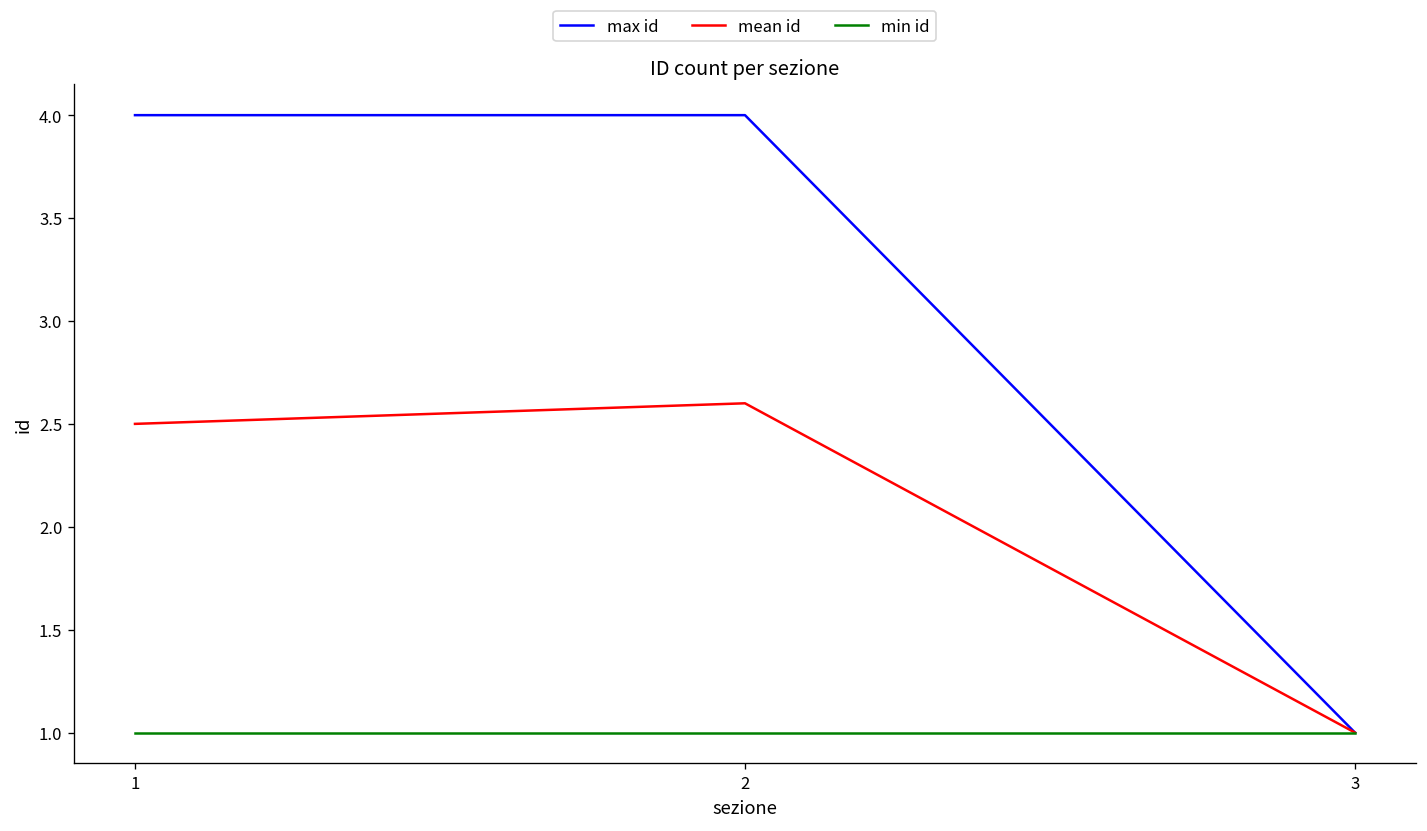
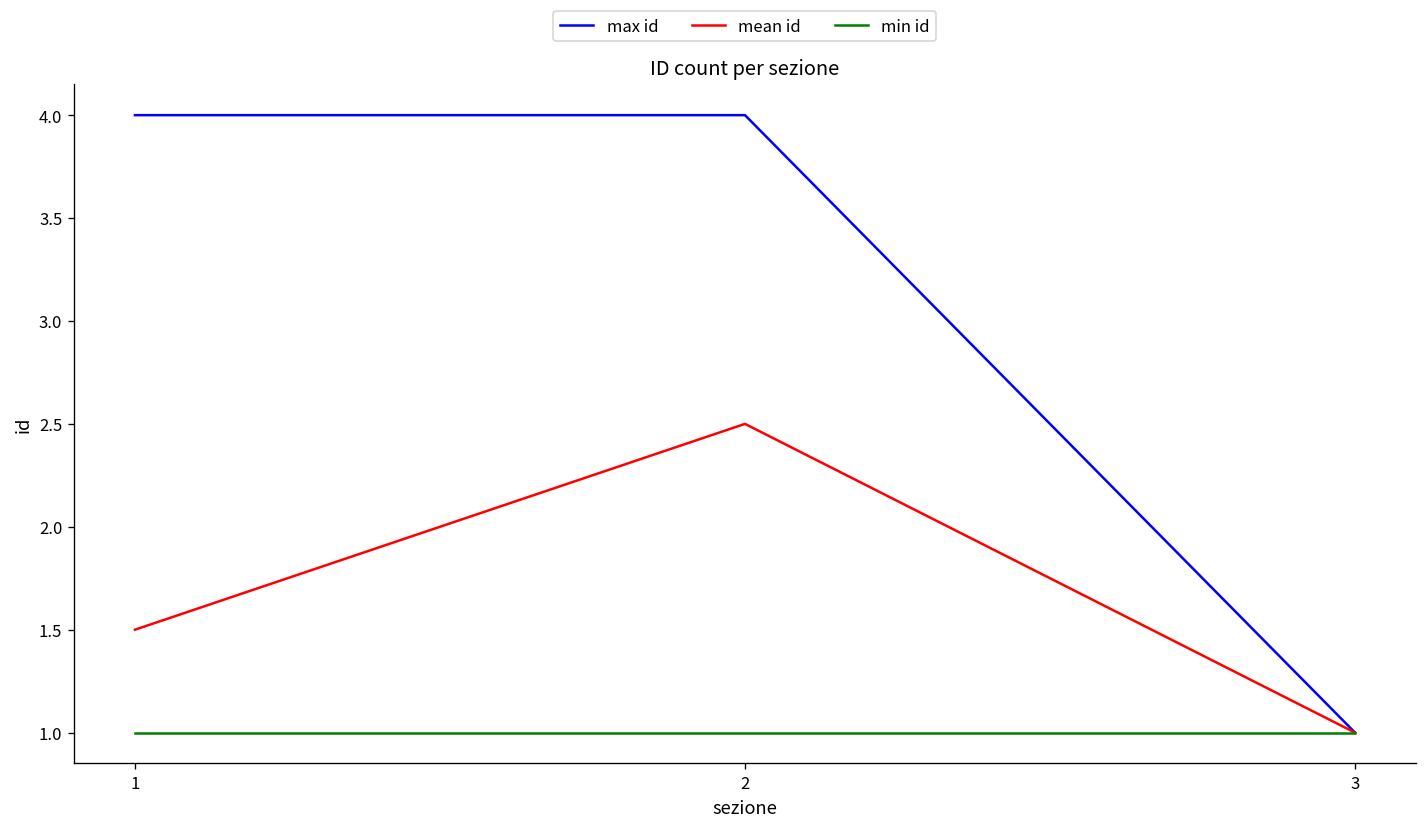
mean id, 1: 2.5 -> 1.5
mean id, 2: 2.6 -> 2.5
